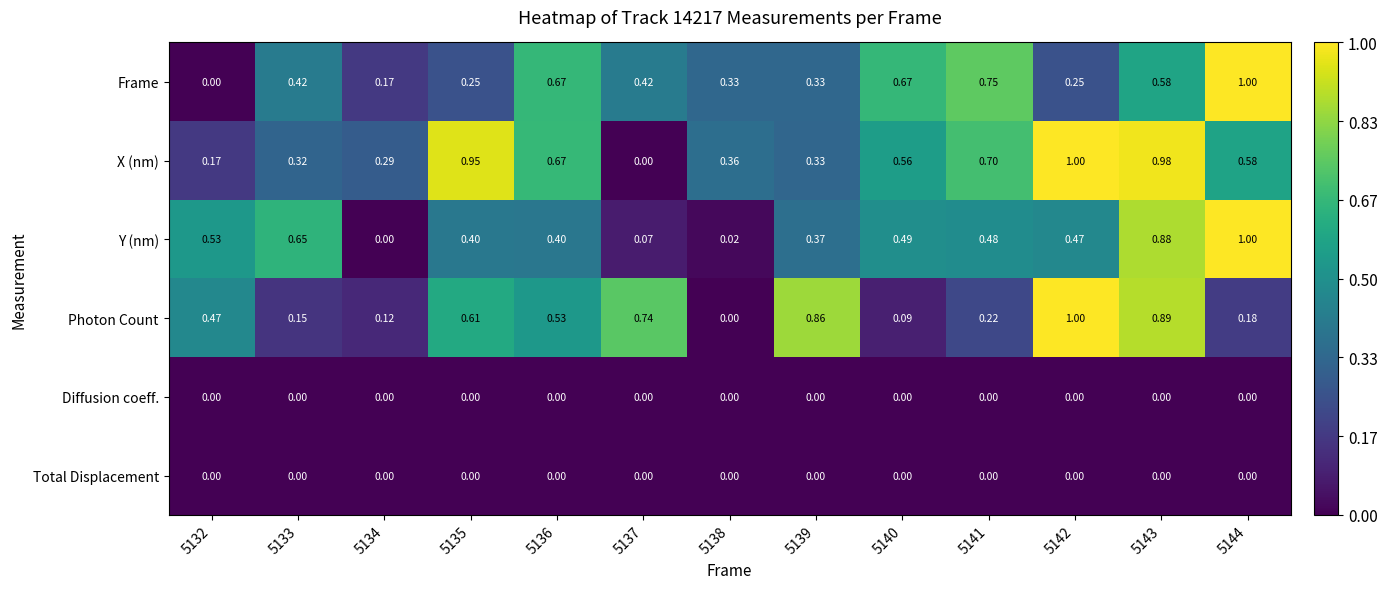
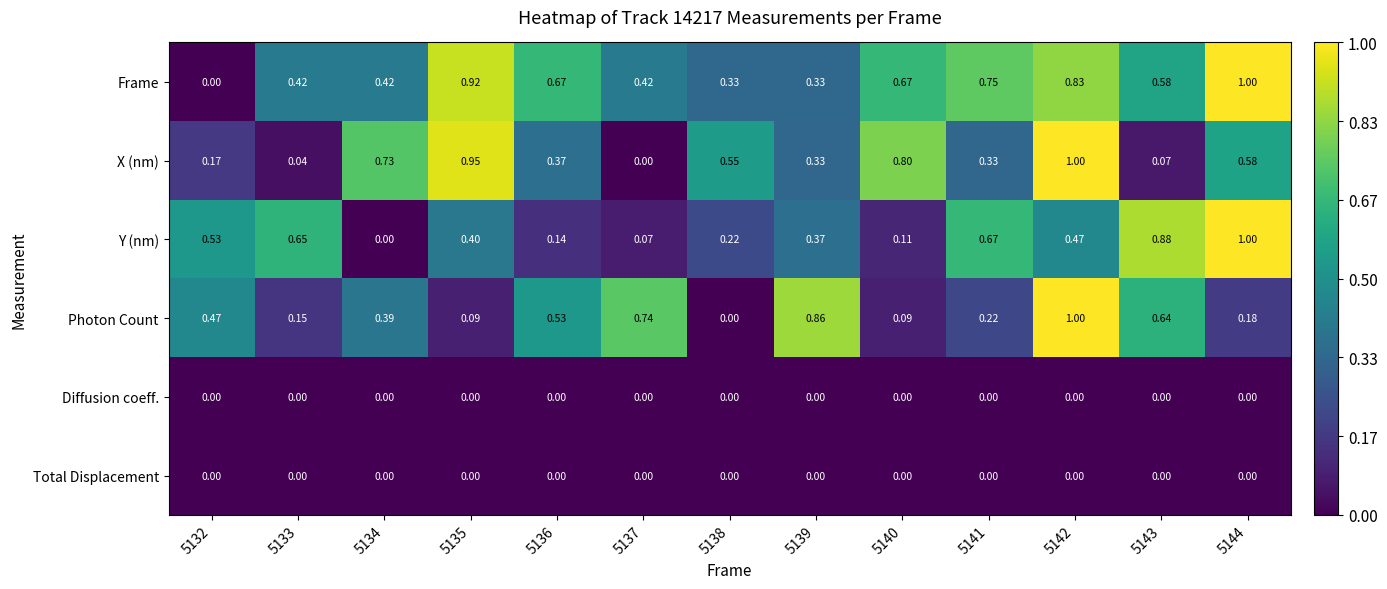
Frame, 5134: 0.17 -> 0.42
Frame, 5135: 0.25 -> 0.92
Frame, 5142: 0.25 -> 0.83
X (nm), 5133: 0.32 -> 0.04
X (nm), 5134: 0.29 -> 0.73
X (nm), 5136: 0.67 -> 0.37
X (nm), 5138: 0.36 -> 0.55
X (nm), 5140: 0.56 -> 0.80
X (nm), 5141: 0.70 -> 0.33
X (nm), 5143: 0.98 -> 0.07
Y (nm), 5136: 0.40 -> 0.14
Y (nm), 5138: 0.02 -> 0.22
Y (nm), 5140: 0.49 -> 0.11
Y (nm), 5141: 0.48 -> 0.67
Photon Count, 5134: 0.12 -> 0.39
Photon Count, 5135: 0.61 -> 0.09
Photon Count, 5143: 0.89 -> 0.64
